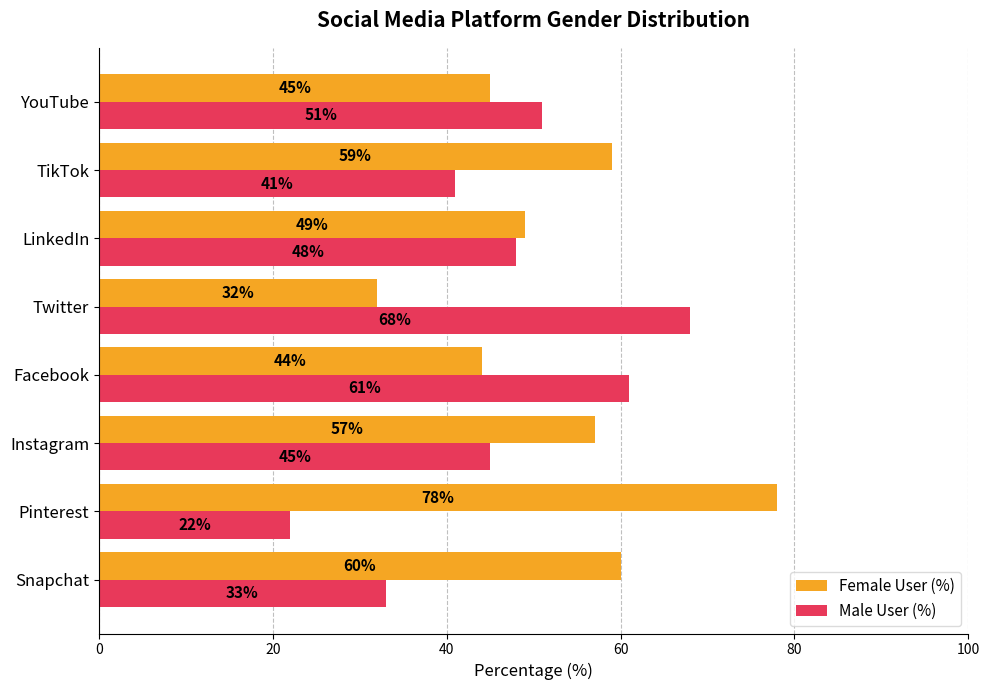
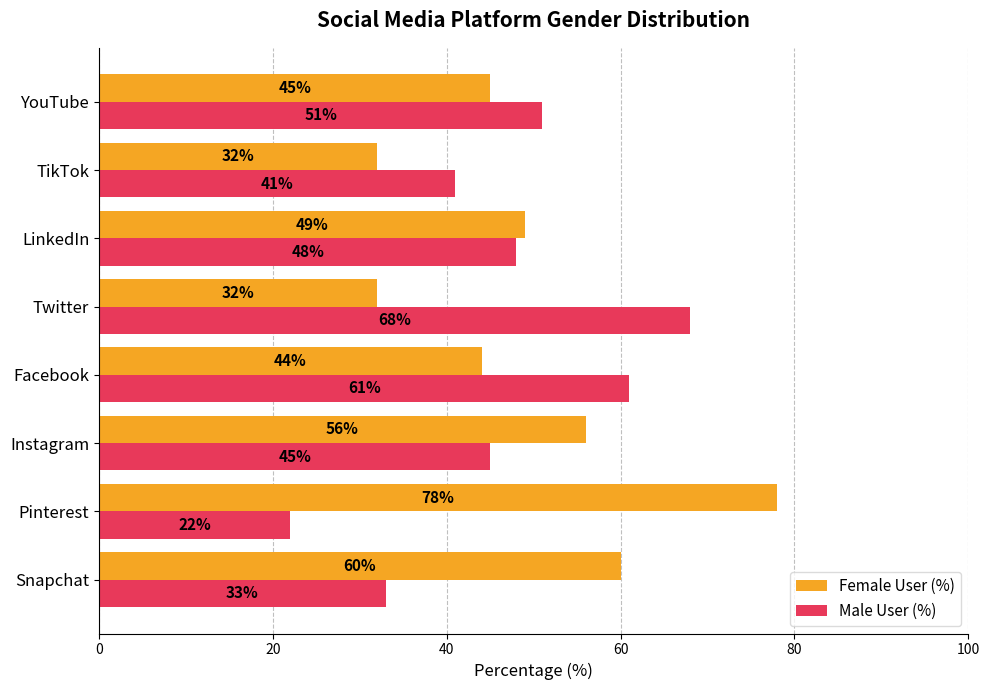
Female User (%), TikTok: 59% -> 32%
Female User (%), Instagram: 57% -> 56%
